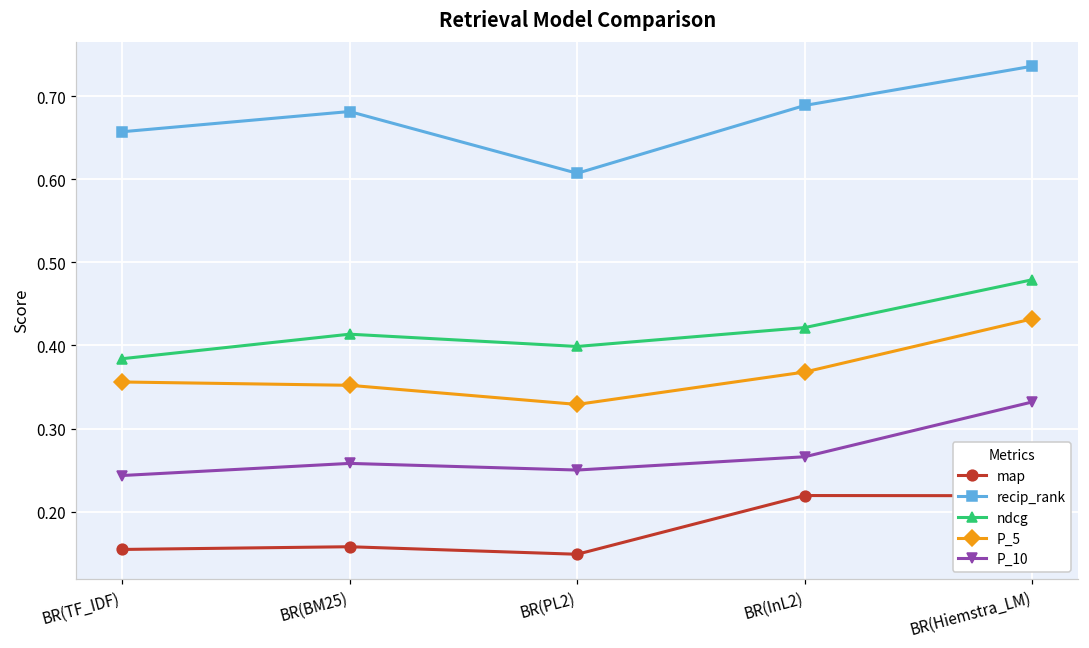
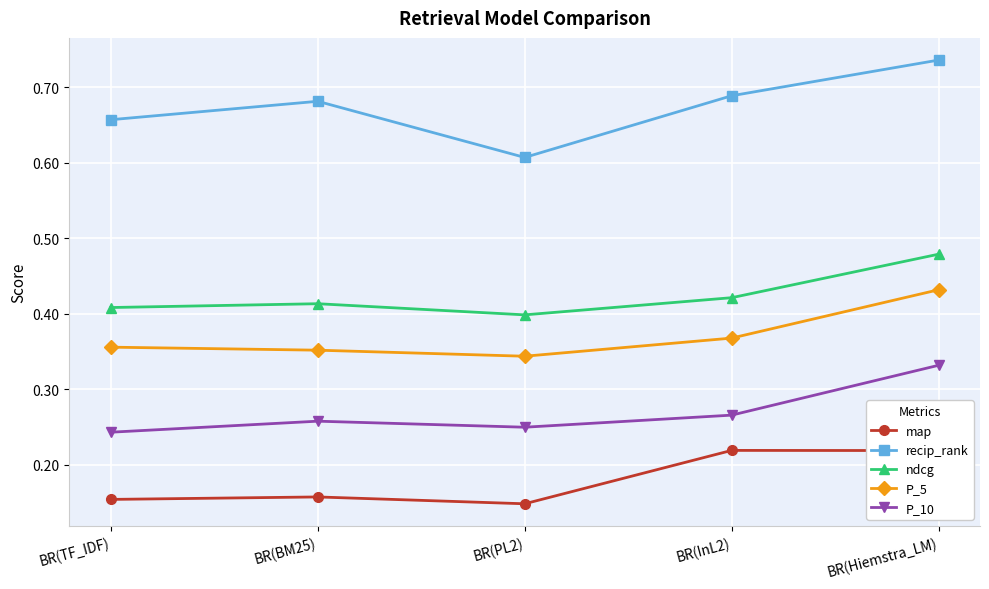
ndcg, BR(TF_IDF): 0.38 -> 0.41
P_5, BR(PL2): 0.33 -> 0.34
